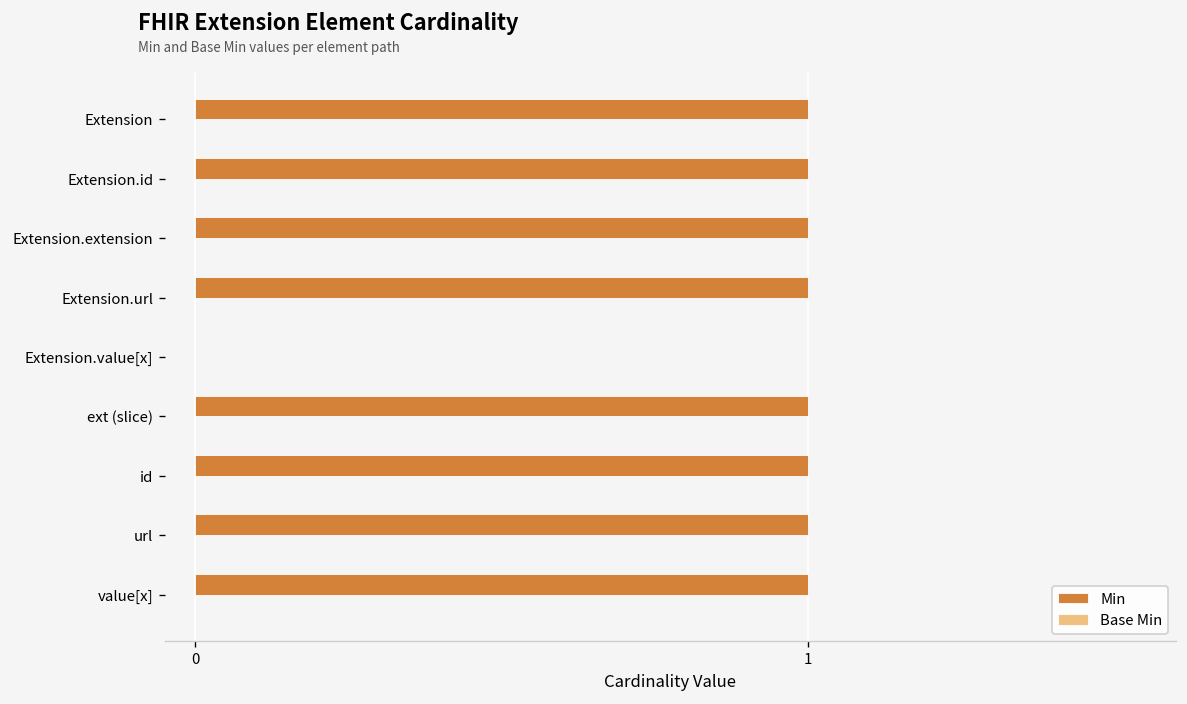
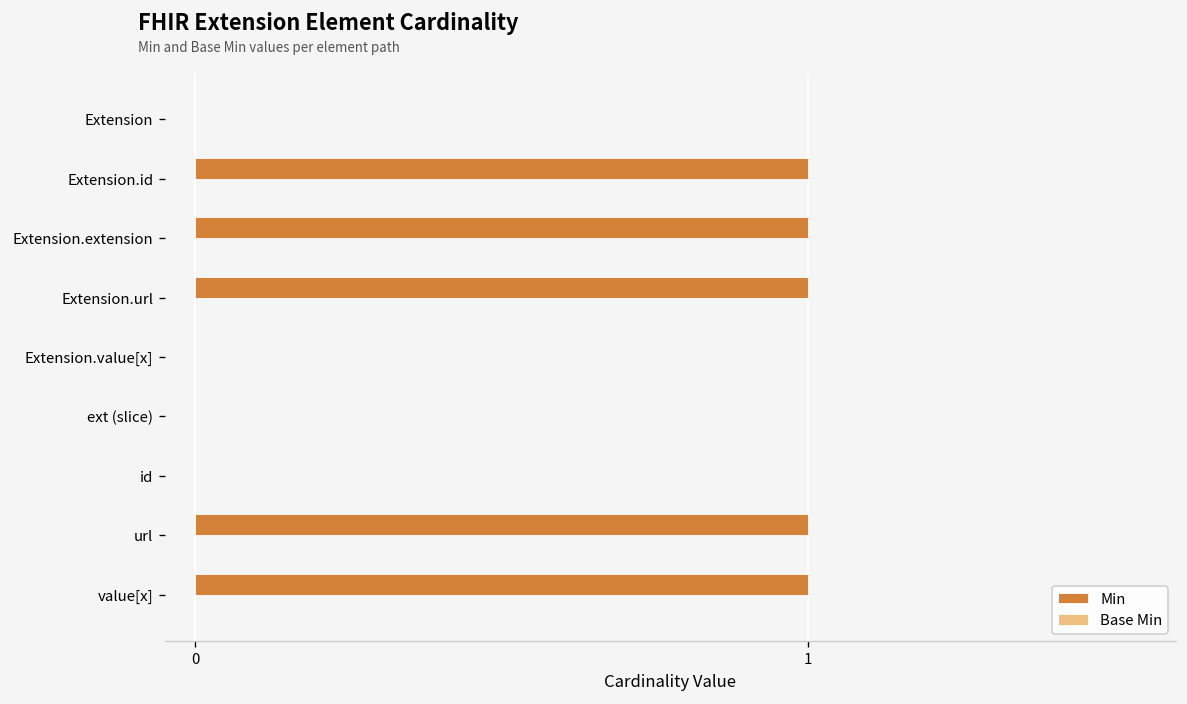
Min, Extension: 1 -> 0
Min, ext (slice): 1 -> 0
Min, id: 1 -> 0
